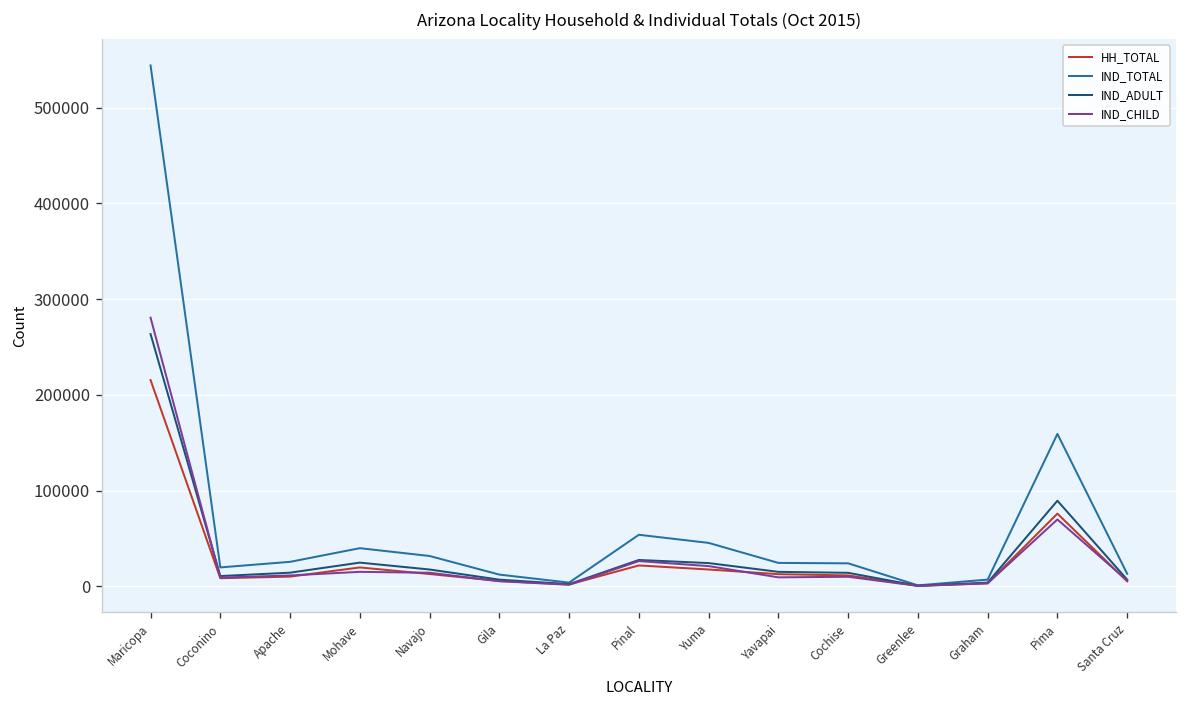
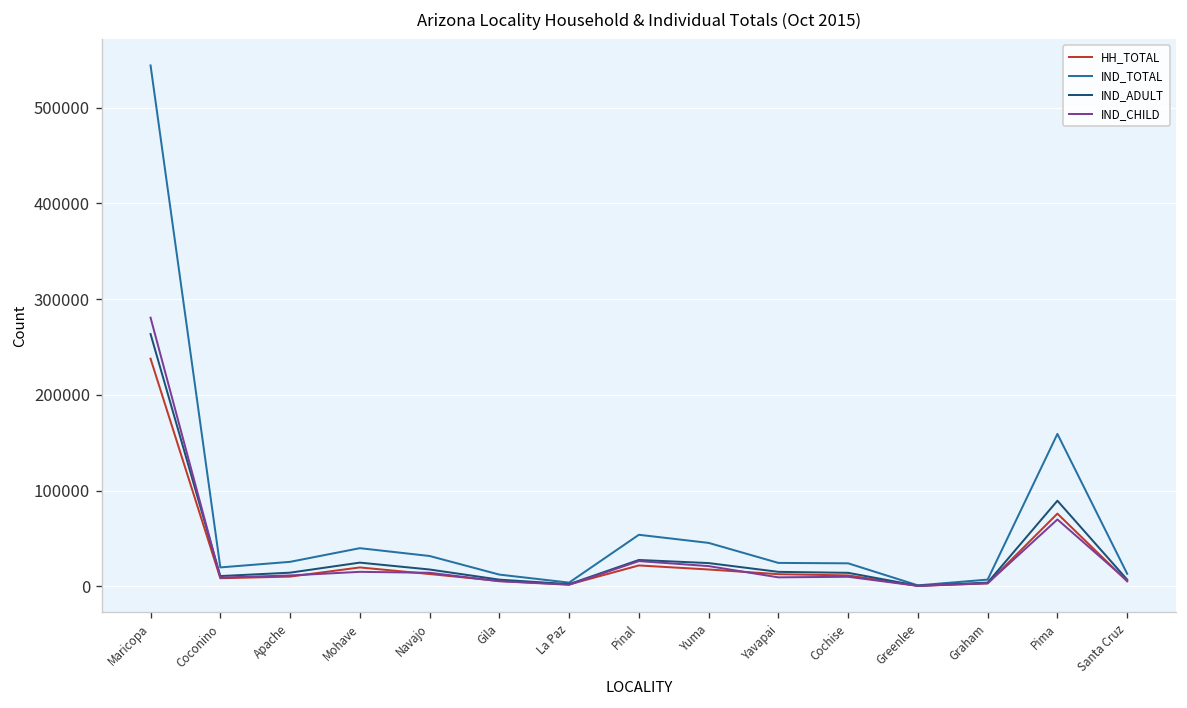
HH_TOTAL, Maricopa: 220000 -> 240000
